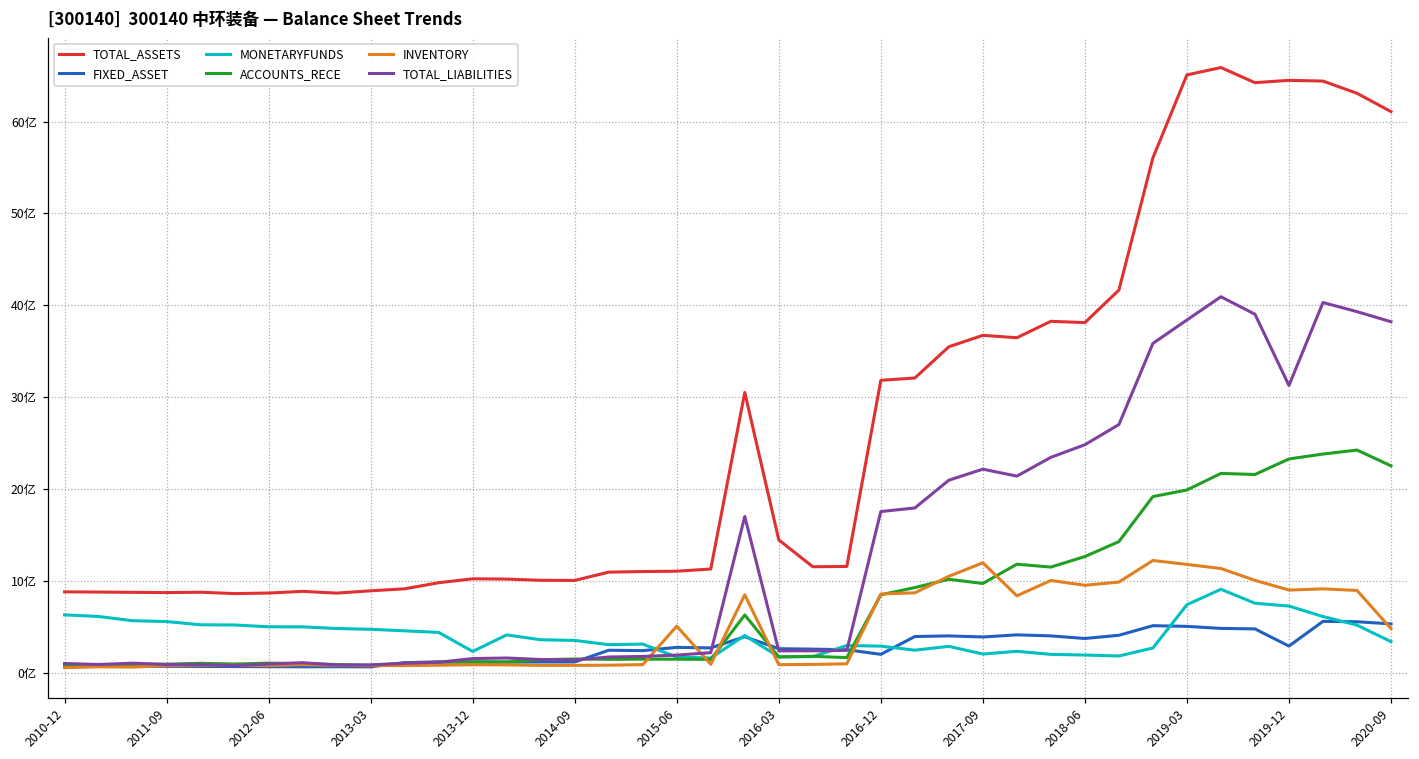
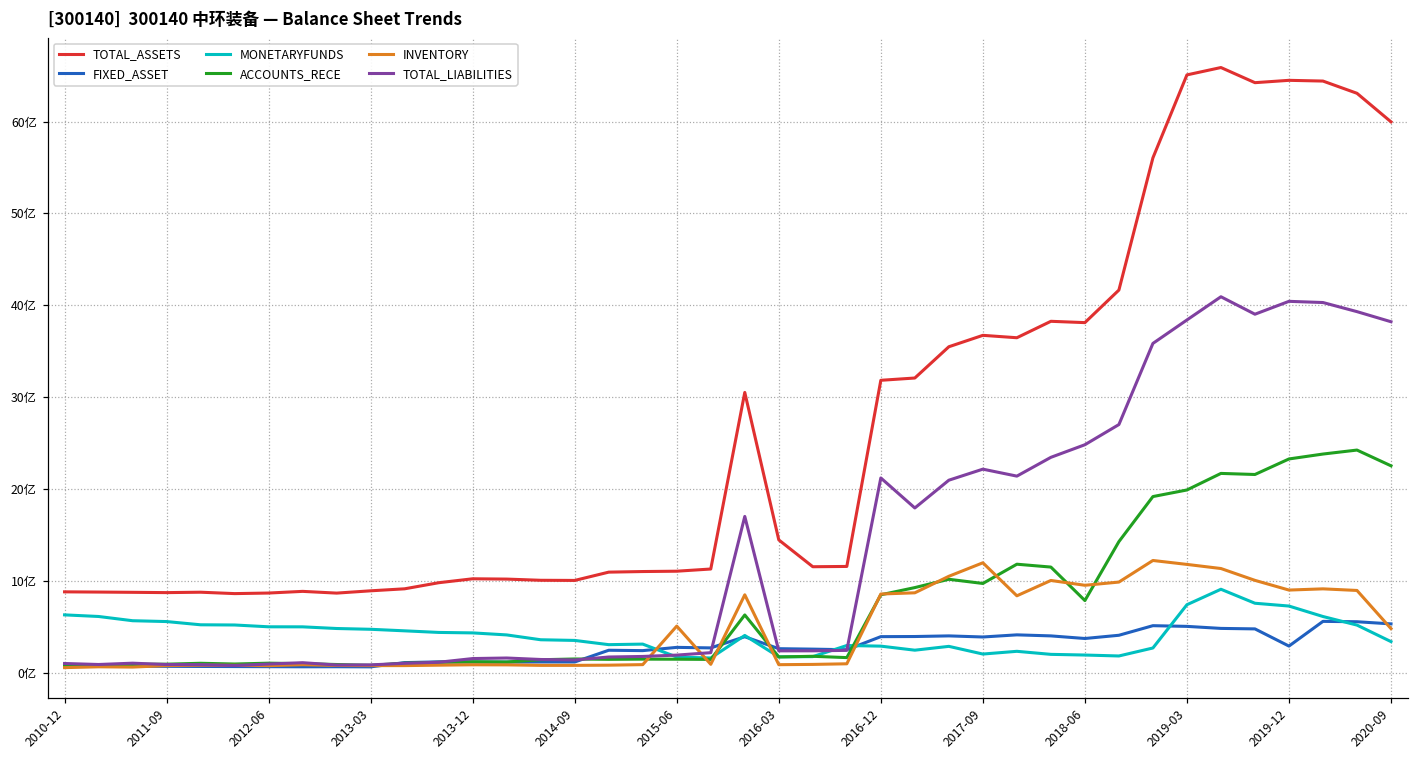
MONETARYFUNDS, 2013-12: 2亿 -> 4亿
FIXED_ASSET, 2016-12: 2亿 -> 4亿
TOTAL_LIABILITIES, 2016-12: 18亿 -> 21亿
ACCOUNTS_RECE, 2018-06: 13亿 -> 8亿
TOTAL_LIABILITIES, 2019-12: 31亿 -> 40亿
TOTAL_ASSETS, 2020-09: 61亿 -> 60亿
